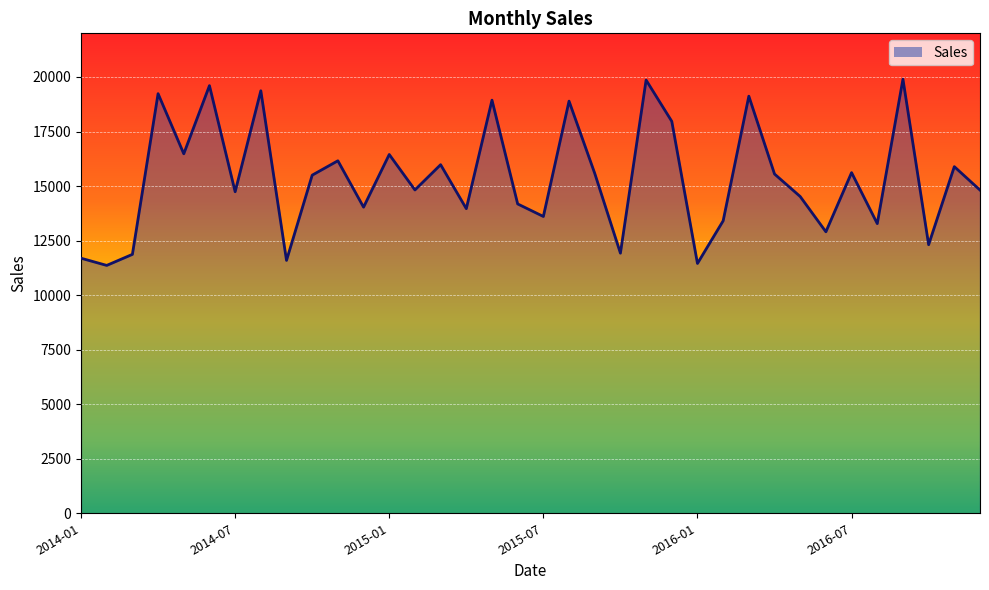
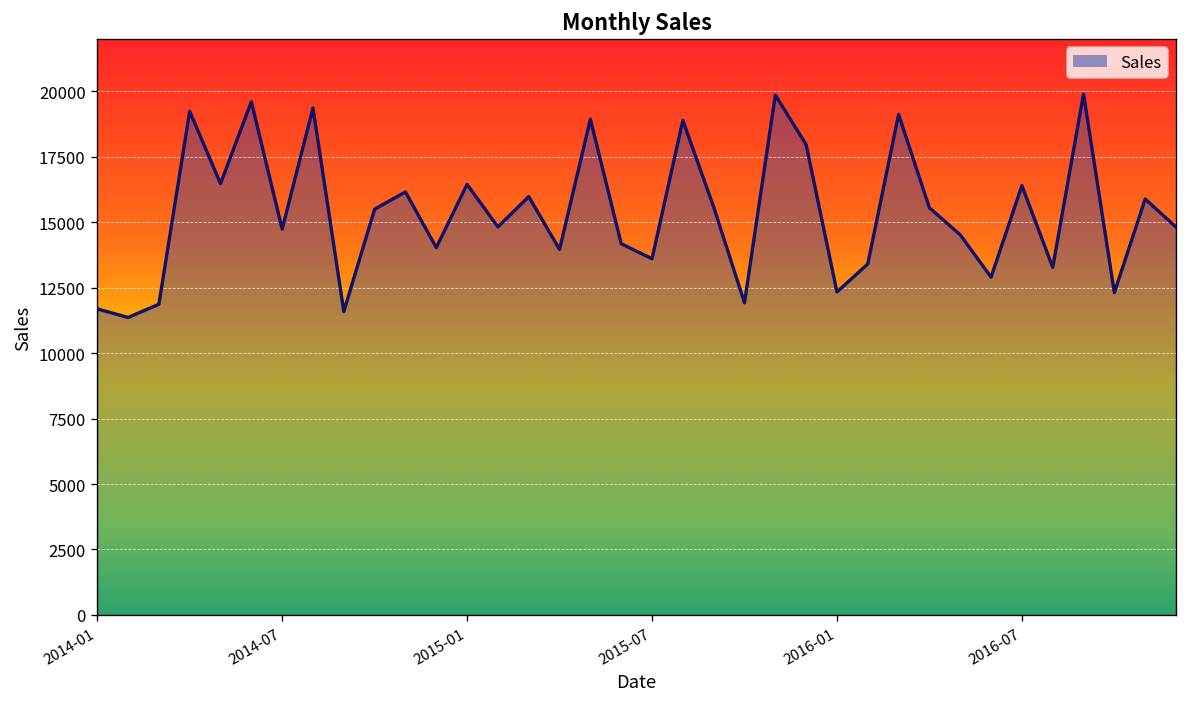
2016-01: 11500 -> 12300
2016-07: 15600 -> 16400
